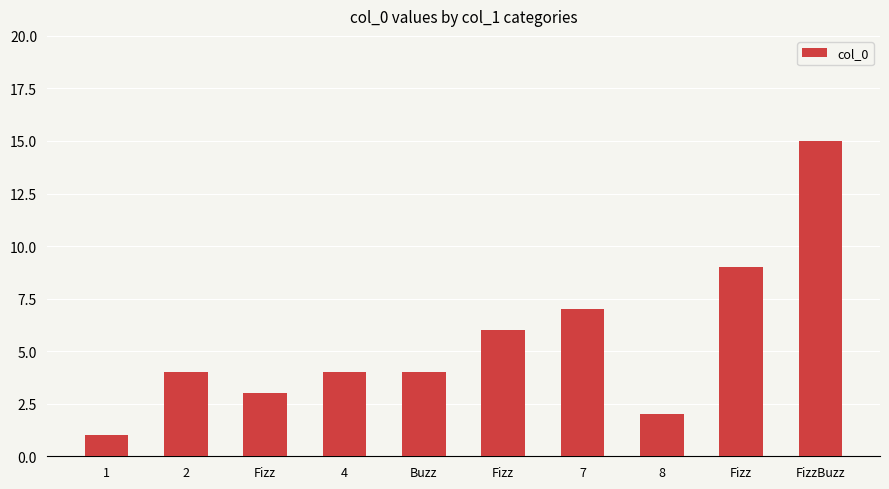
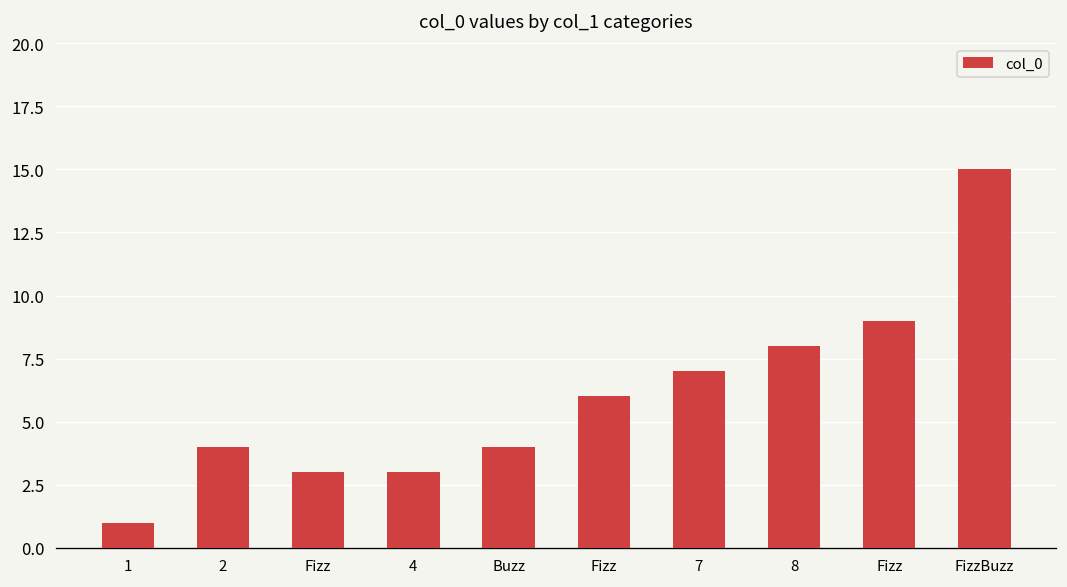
4: 4 -> 3
8: 2 -> 8
